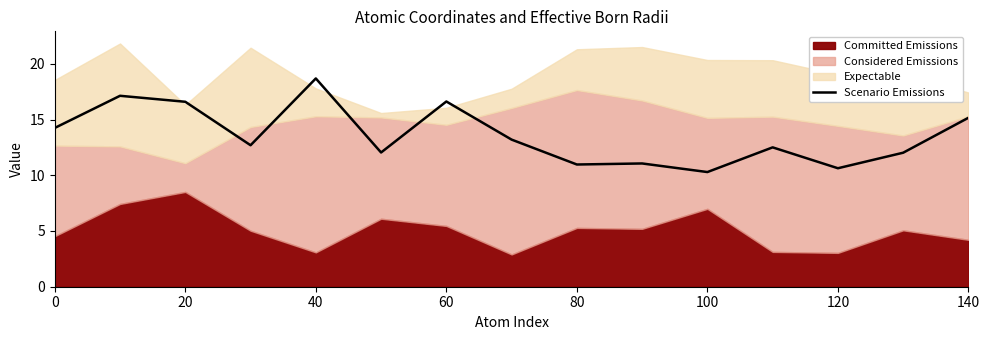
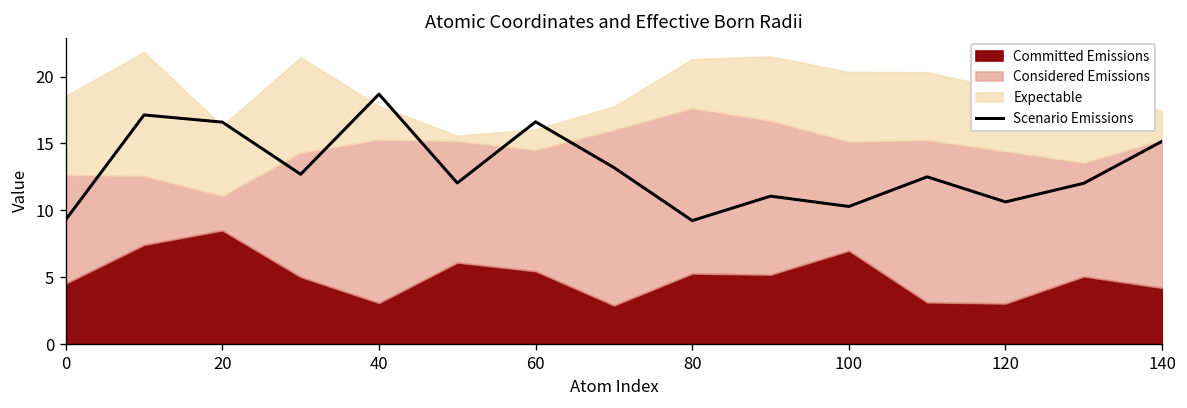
Scenario Emissions, 0: 14.2 -> 9.3
Scenario Emissions, 80: 11.0 -> 9.2
